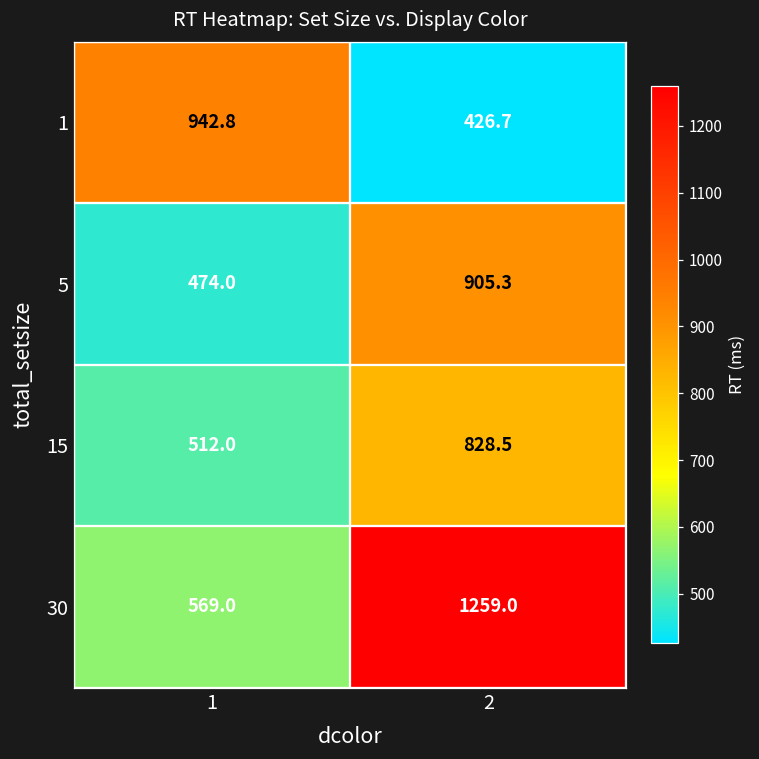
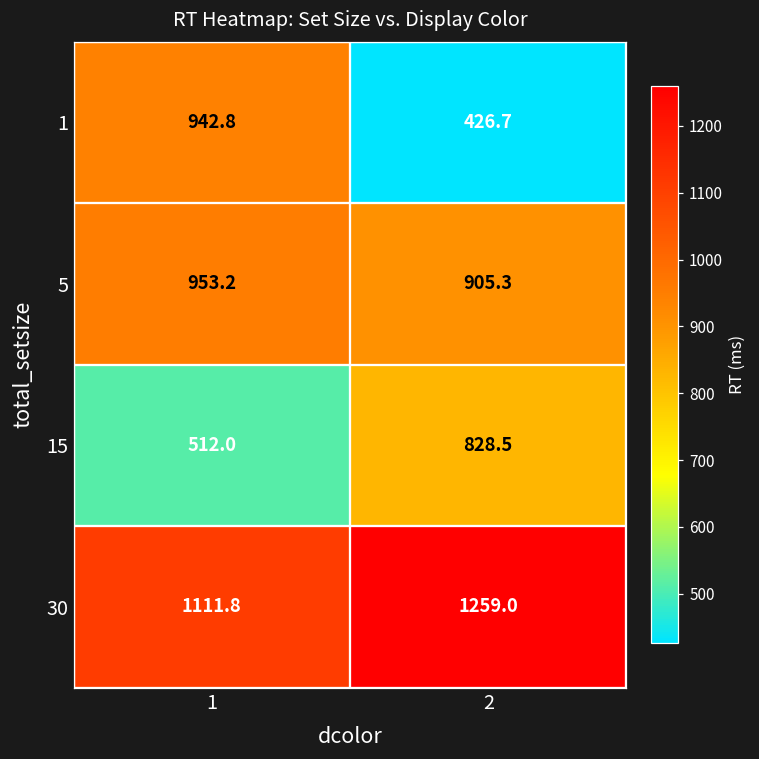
5, 1: 474.0 -> 953.2
30, 1: 569.0 -> 1111.8
